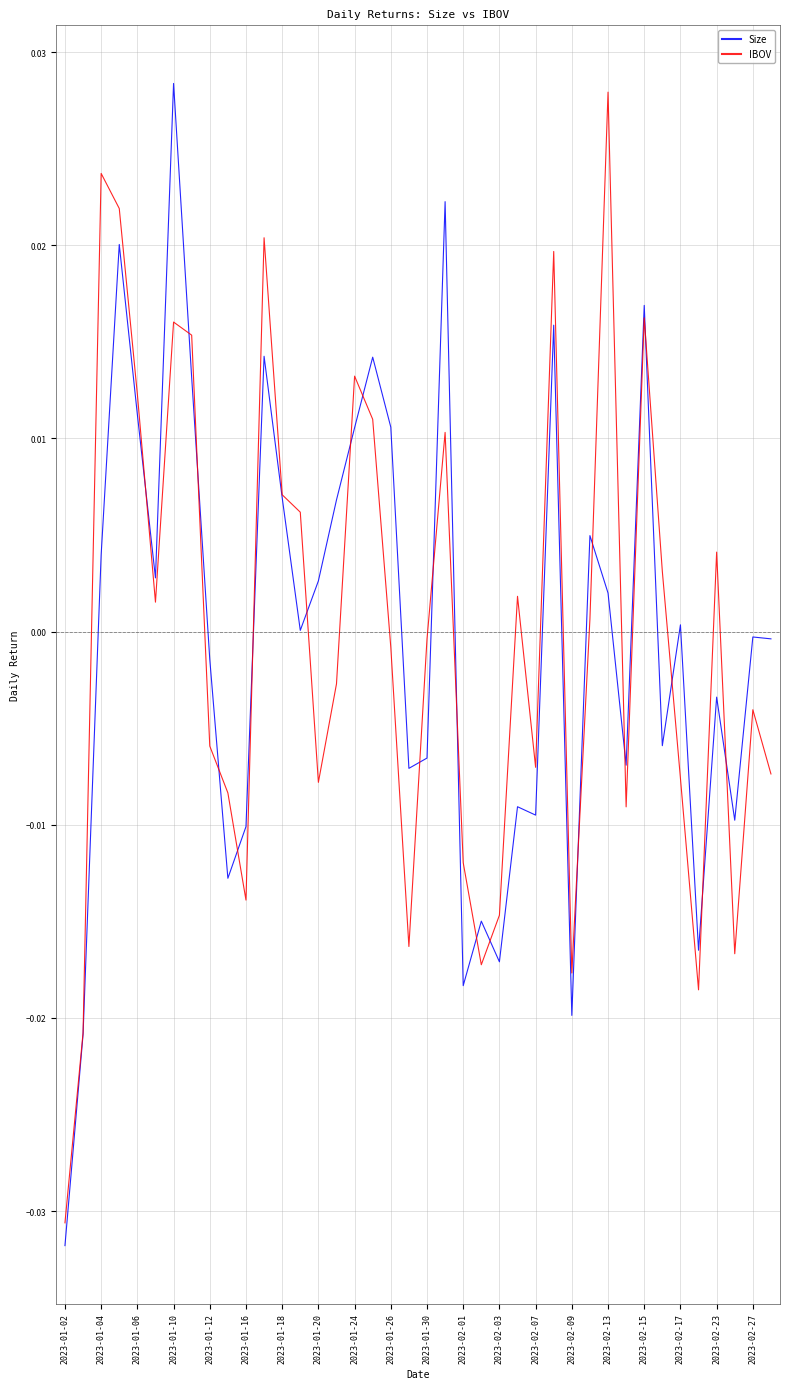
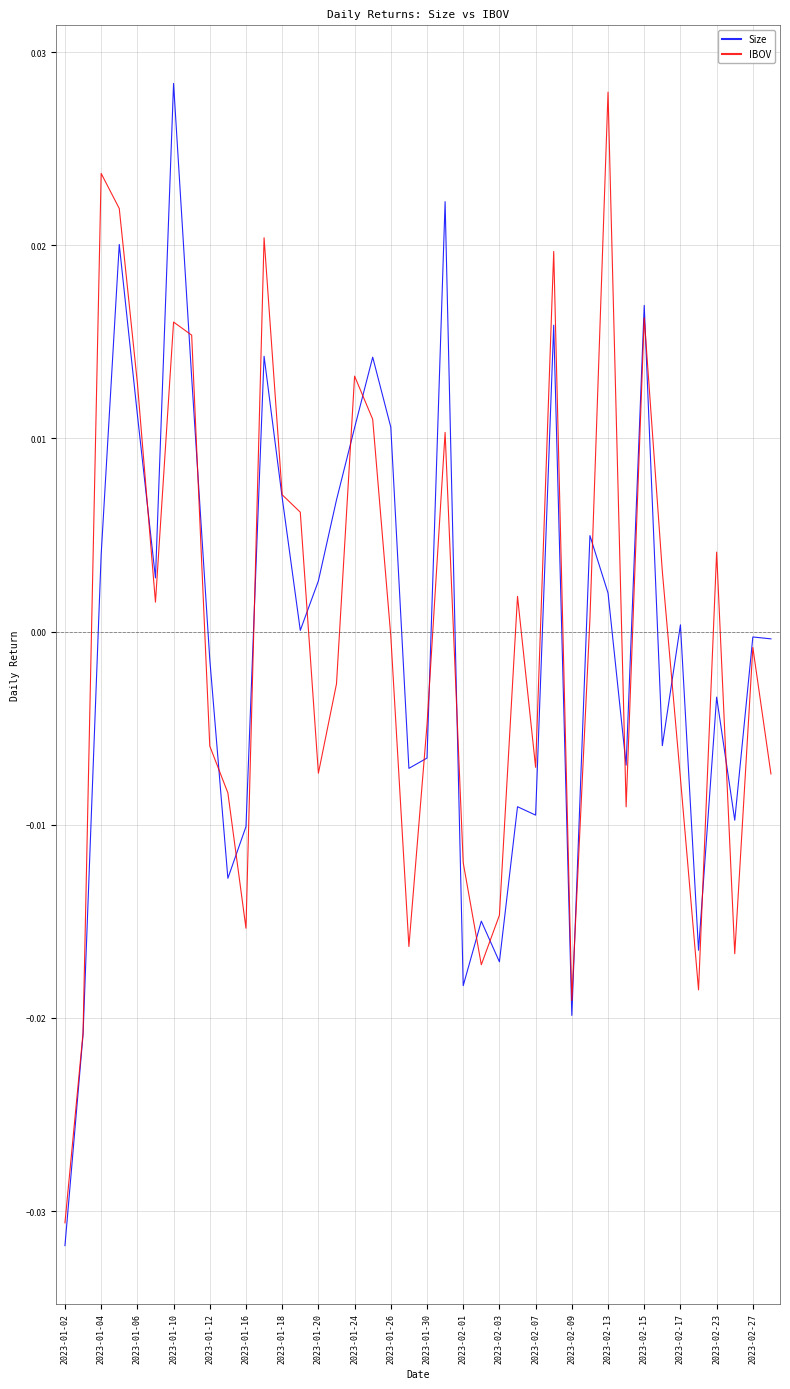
IBOV, 2023-01-06: 0.0123 -> 0.0129
IBOV, 2023-01-16: -0.0139 -> -0.0154
IBOV, 2023-01-20: -0.0078 -> -0.0073
IBOV, 2023-01-26: -0.0008 -> -0.0002
IBOV, 2023-01-30: -0.0004 -> -0.0048
IBOV, 2023-02-09: -0.0177 -> -0.0191
IBOV, 2023-02-27: -0.0040 -> -0.0008
